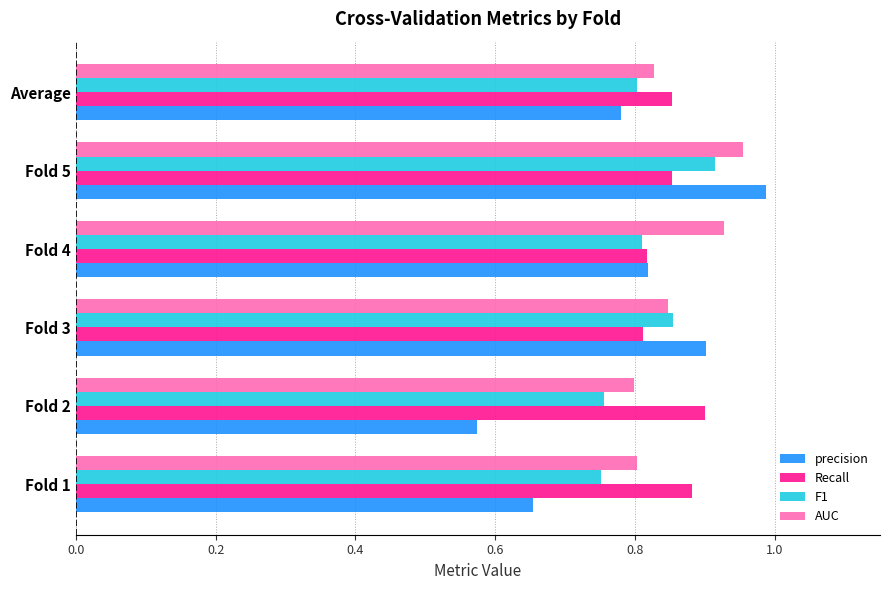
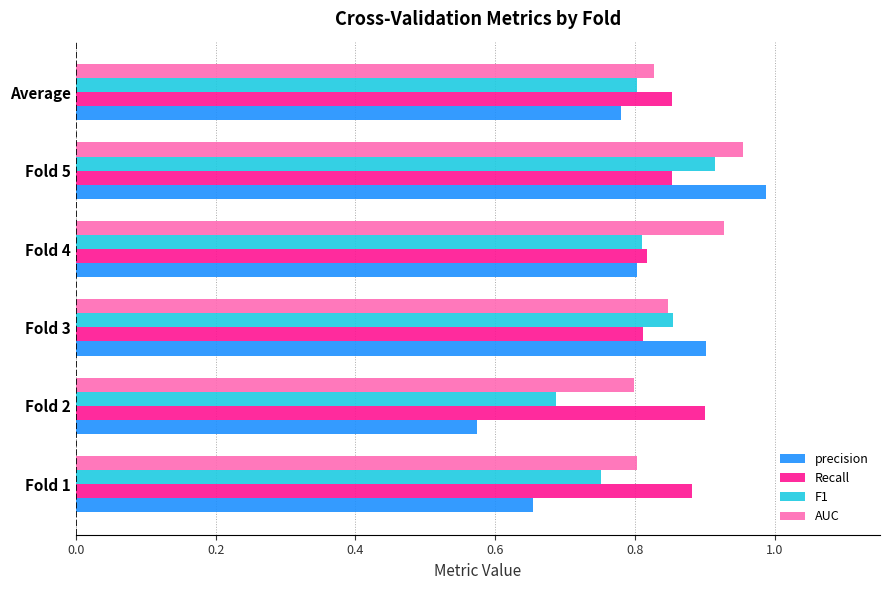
precision, Fold 4: 0.82 -> 0.80
F1, Fold 2: 0.76 -> 0.69
